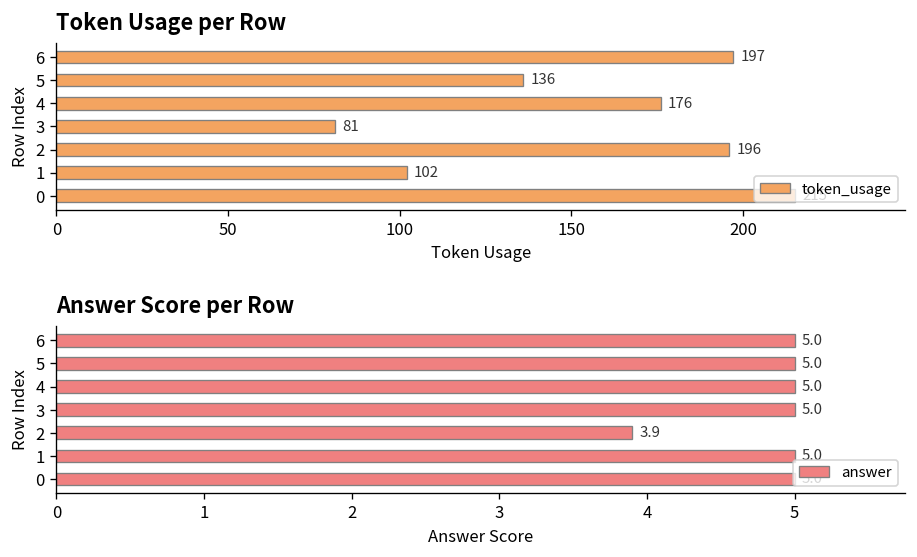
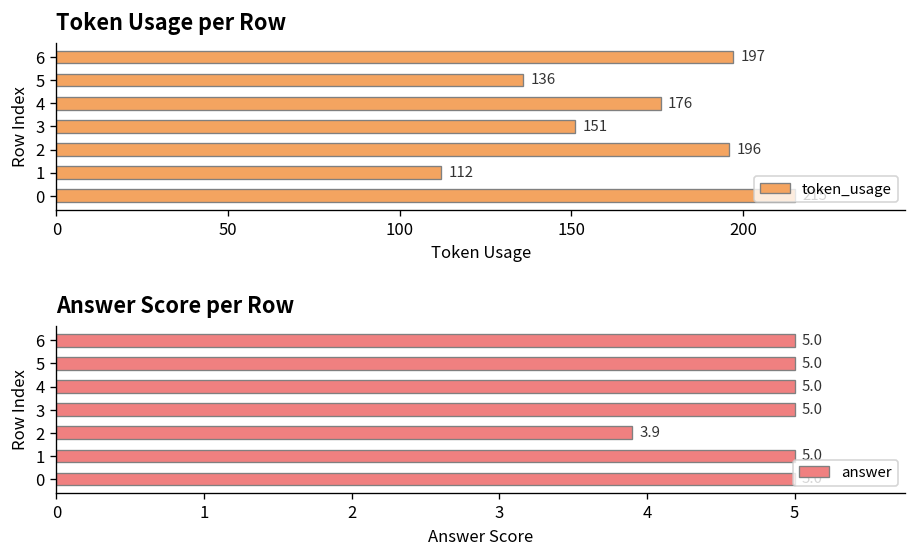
Token Usage per Row, 3: 81 -> 151
Token Usage per Row, 1: 102 -> 112
